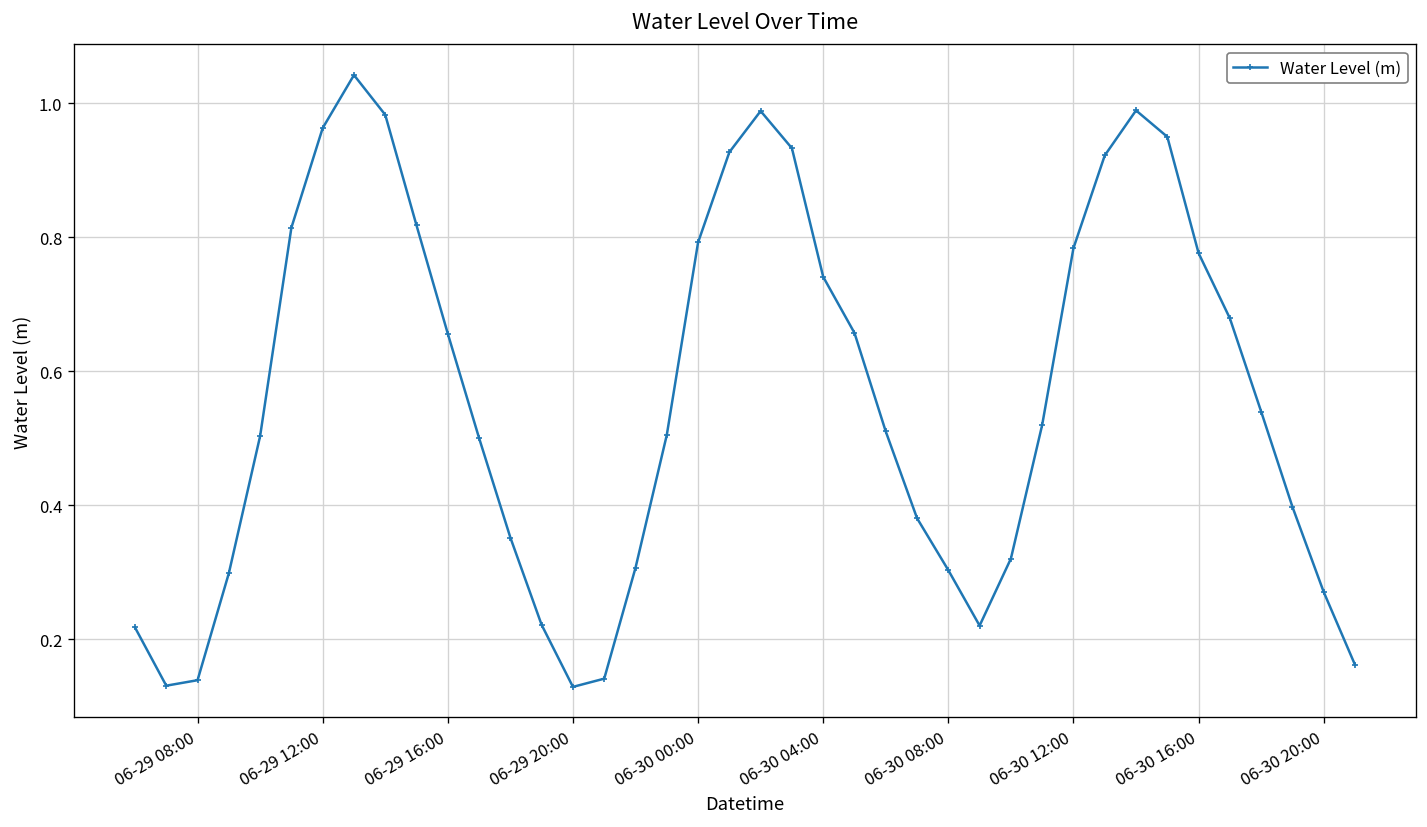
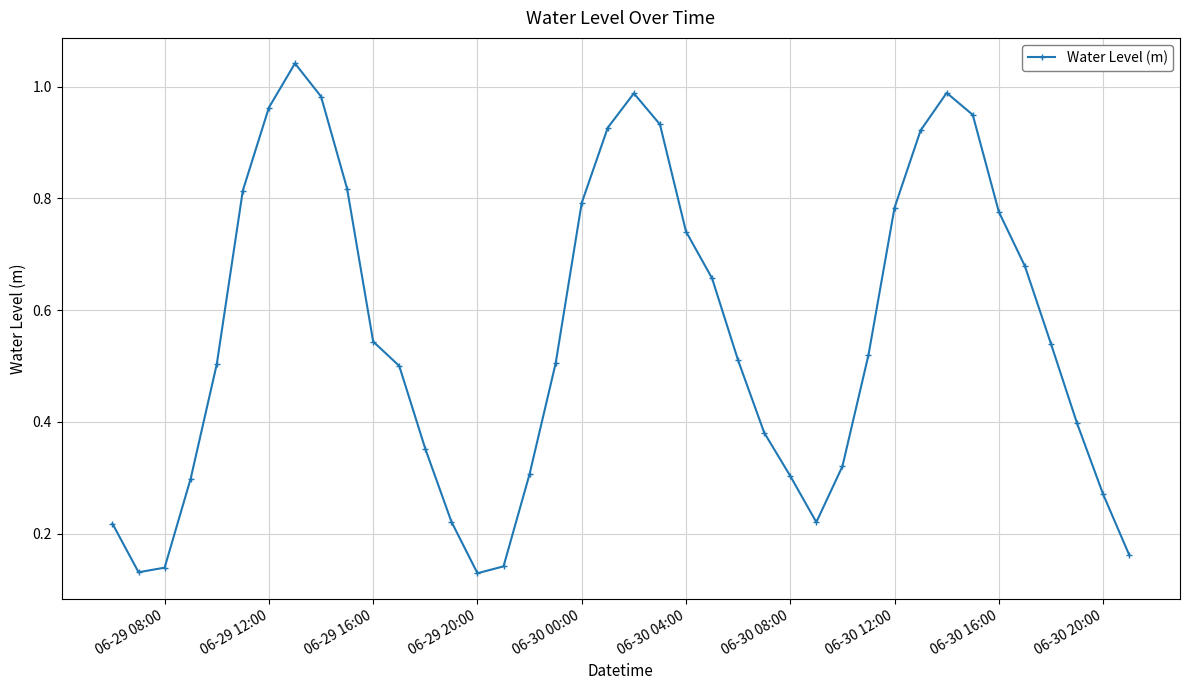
06-29 16:00: 0.66 -> 0.54
